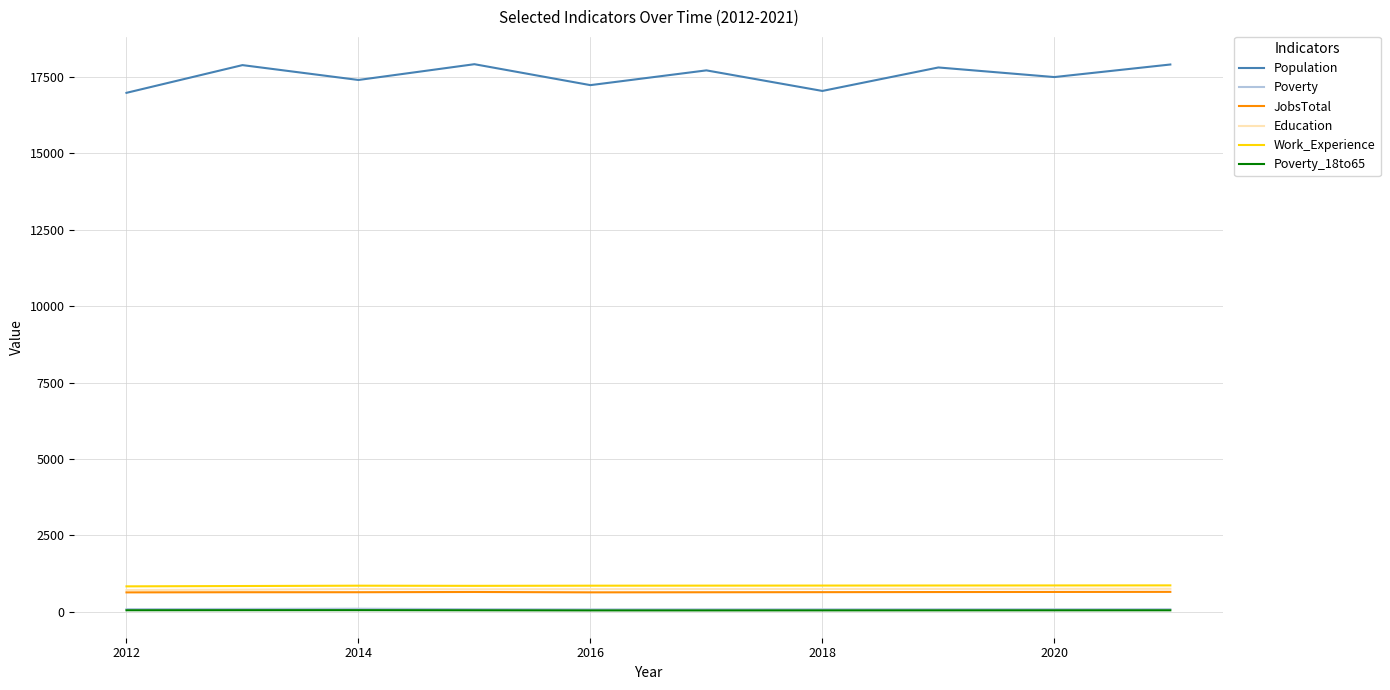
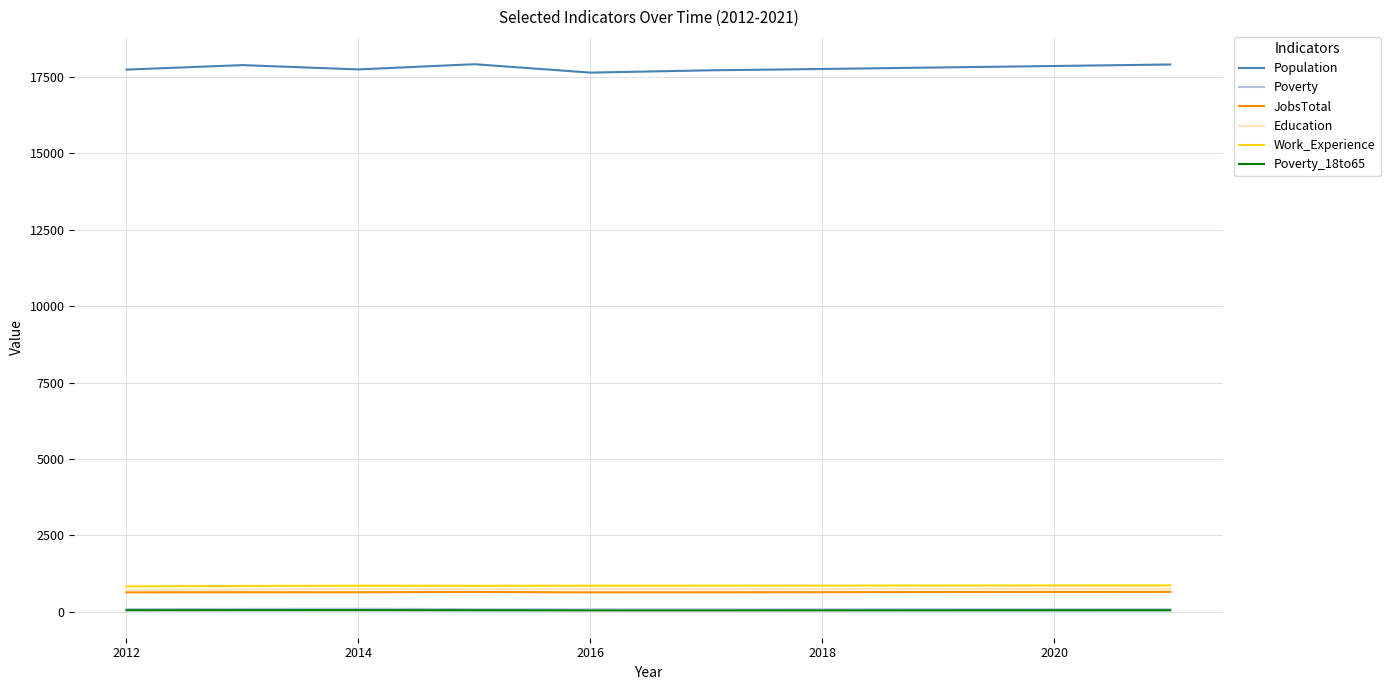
Population, 2012: 17000 -> 17700
Population, 2014: 17400 -> 17700
Population, 2016: 17200 -> 17600
Population, 2018: 17000 -> 17800
Population, 2020: 17500 -> 17900
